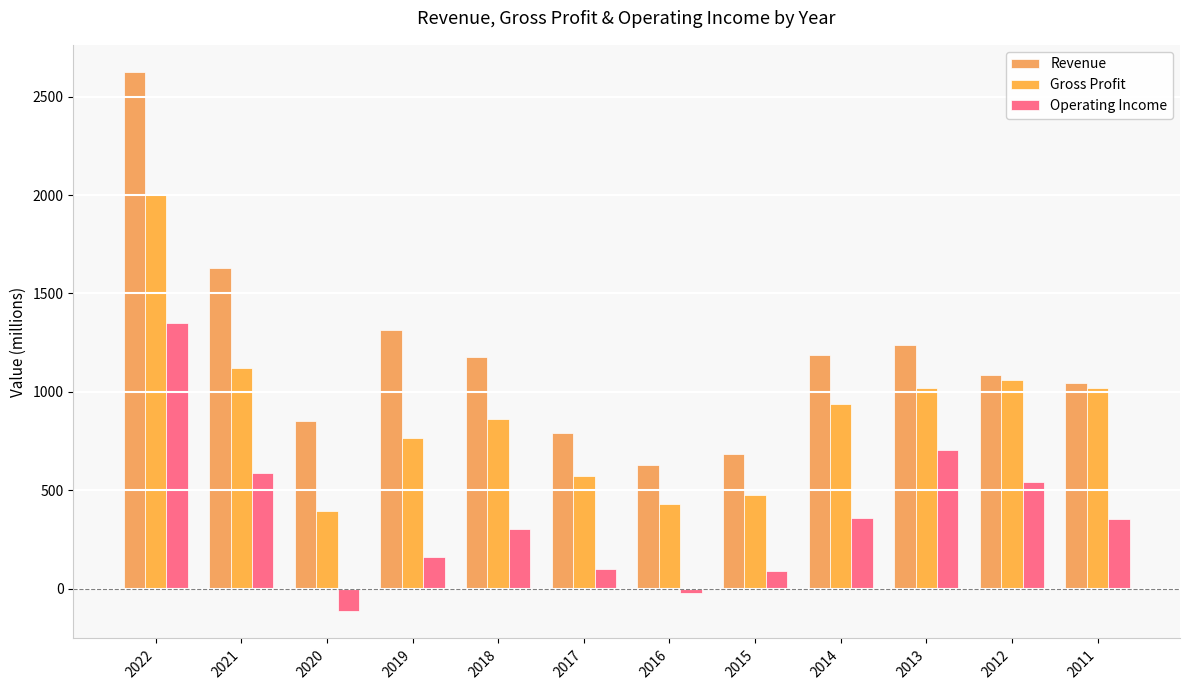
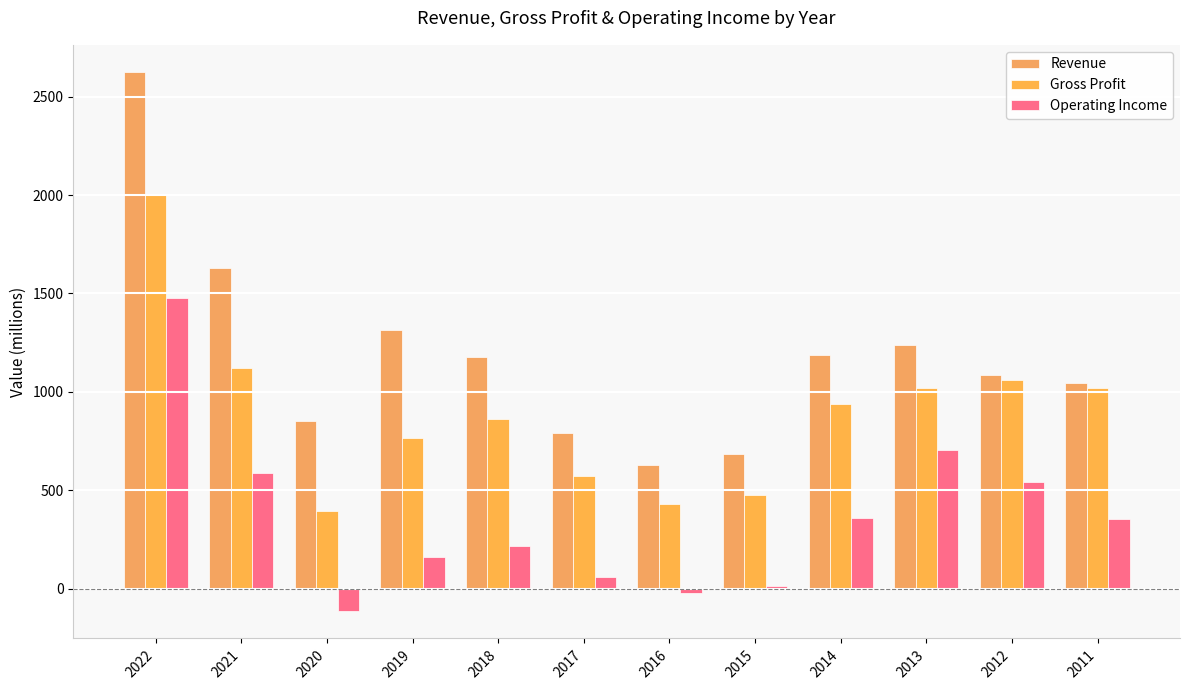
Operating Income, 2022: 1350 -> 1480
Operating Income, 2018: 300 -> 220
Operating Income, 2017: 100 -> 60
Operating Income, 2015: 90 -> 10
